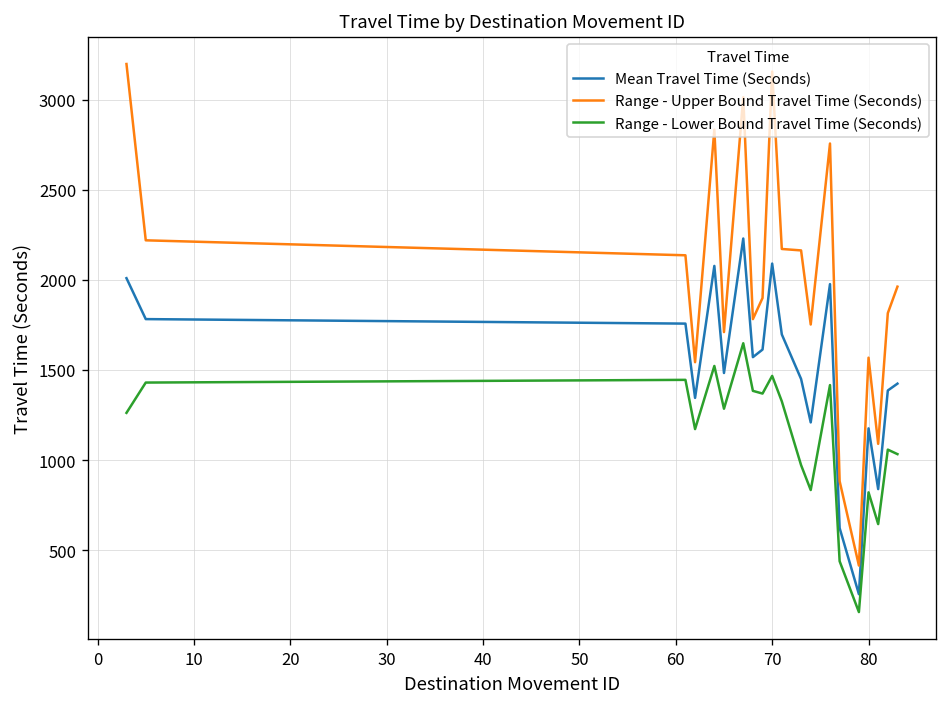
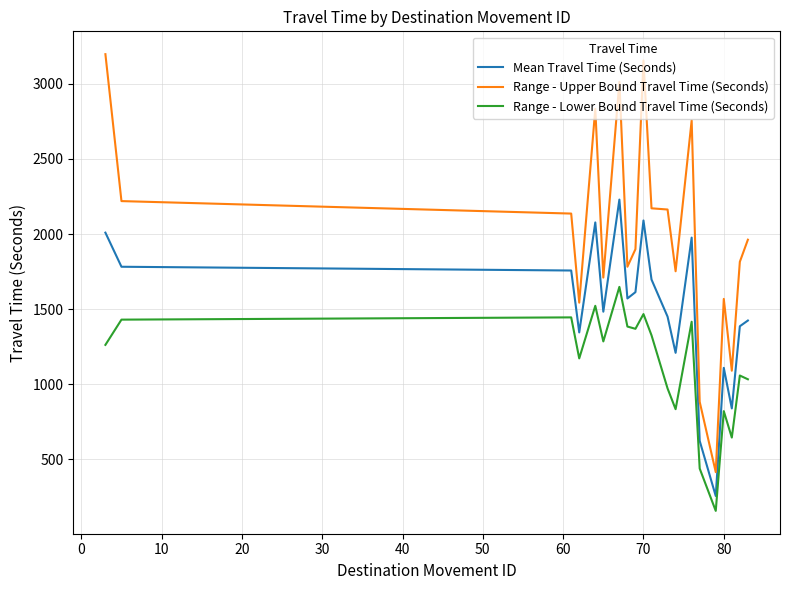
Mean Travel Time (Seconds), 80: 1180 -> 1110
